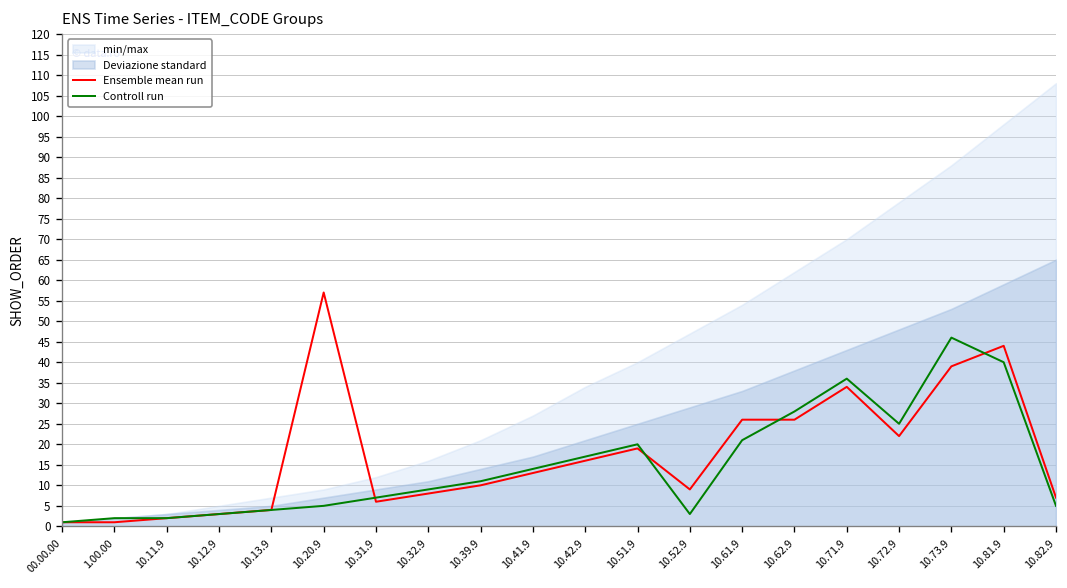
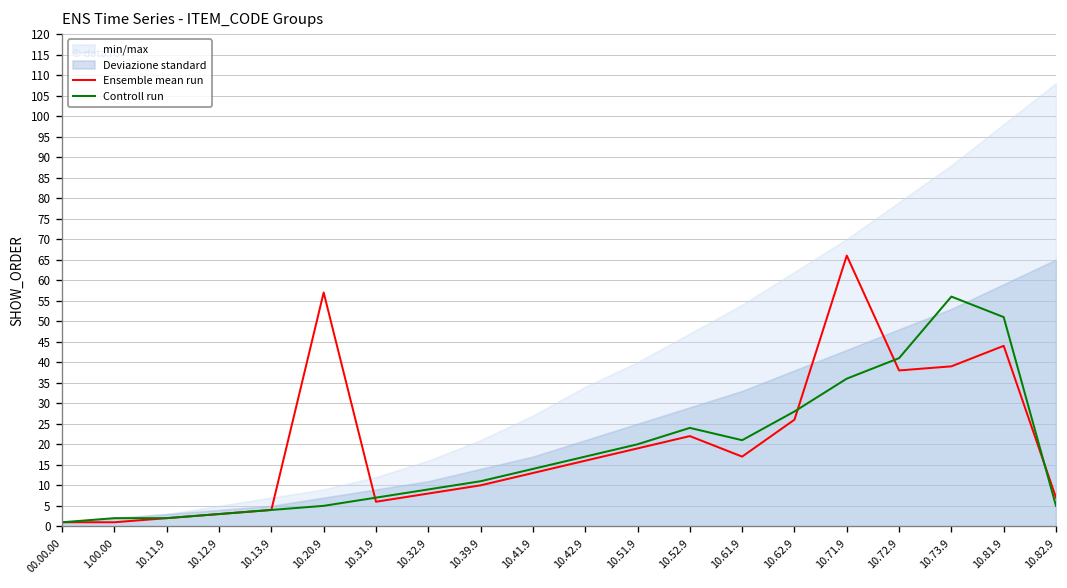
Ensemble mean run, 10.52.9: 9 -> 22
Controll run, 10.52.9: 3 -> 24
Ensemble mean run, 10.61.9: 26 -> 17
Ensemble mean run, 10.71.9: 34 -> 66
Ensemble mean run, 10.72.9: 22 -> 38
Controll run, 10.72.9: 25 -> 41
Controll run, 10.73.9: 46 -> 56
Controll run, 10.81.9: 40 -> 51
